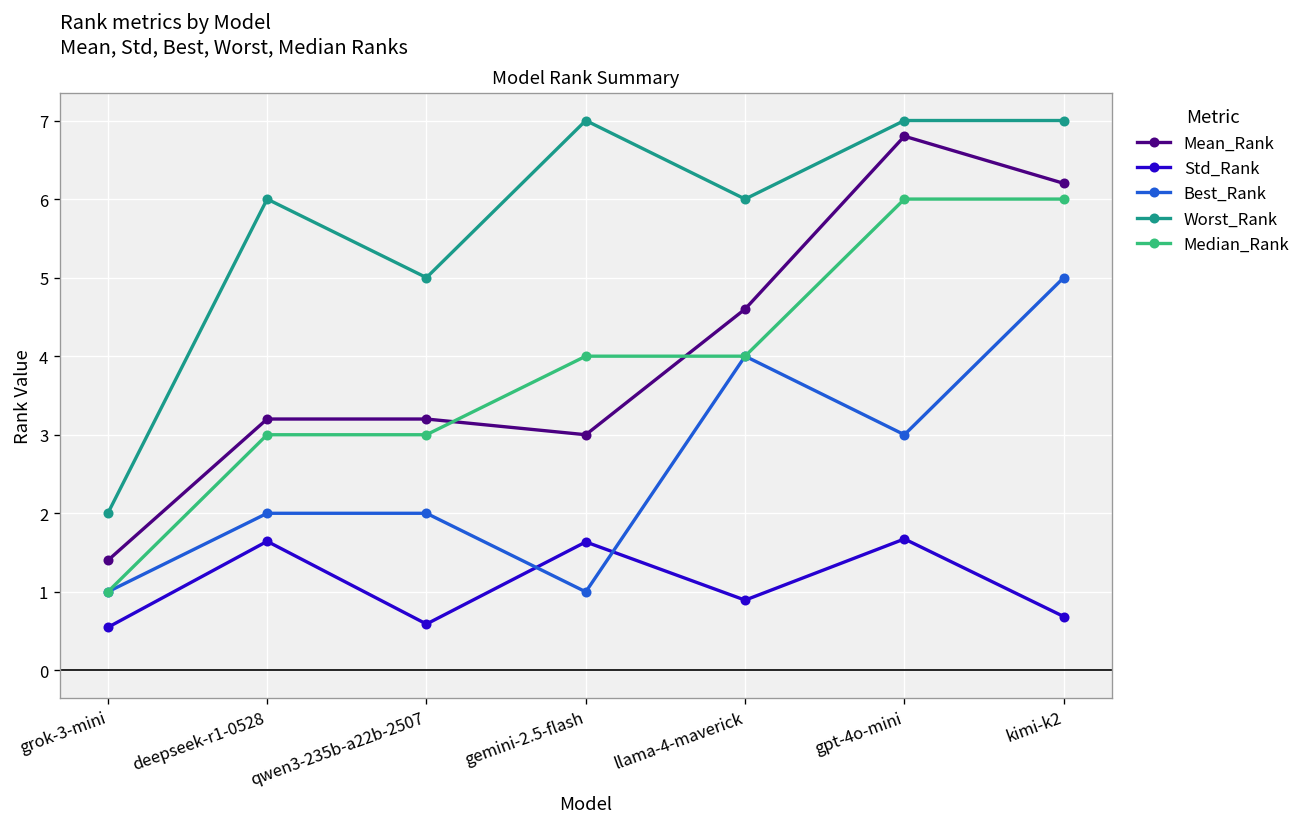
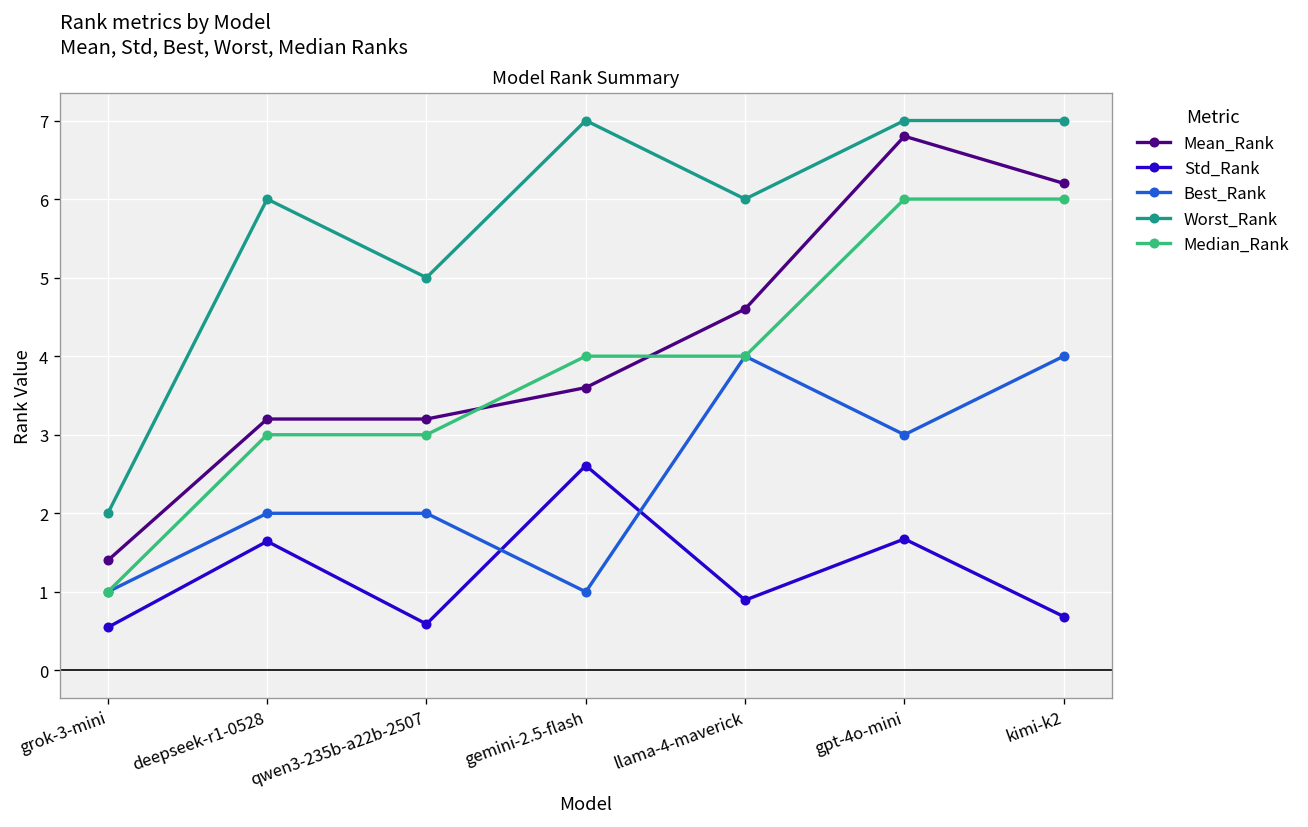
Mean_Rank, gemini-2.5-flash: 3.0 -> 3.6
Std_Rank, gemini-2.5-flash: 1.6 -> 2.6
Best_Rank, kimi-k2: 5 -> 4
